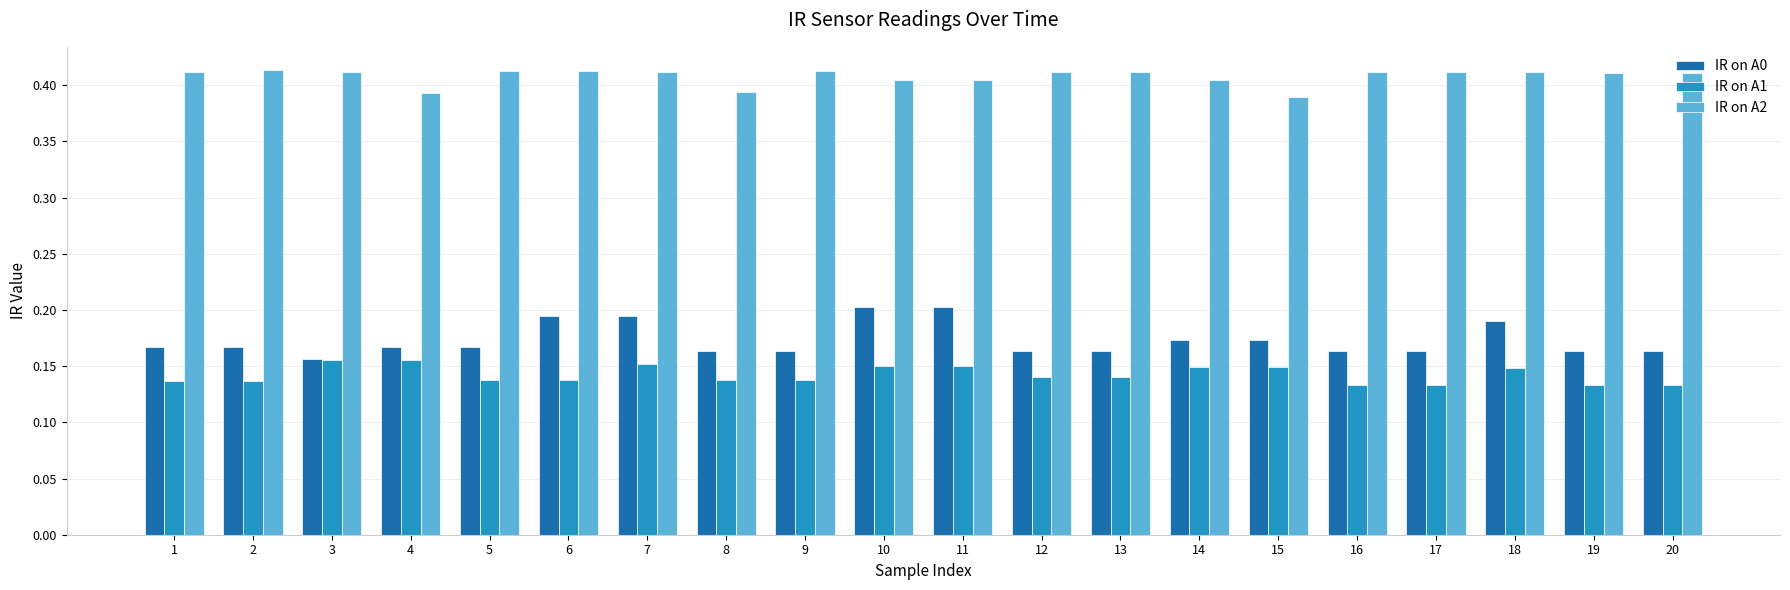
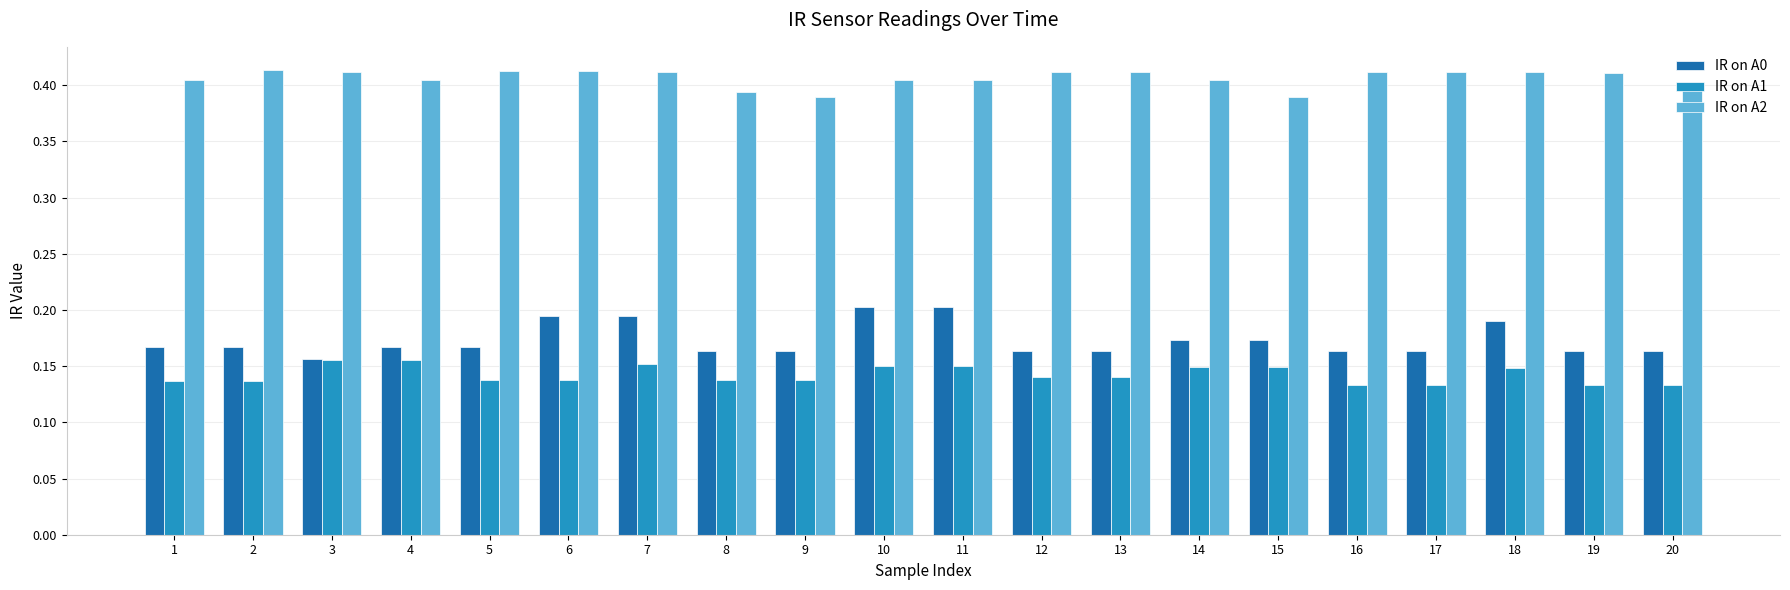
IR on A2, 1: 0.412 -> 0.405
IR on A2, 4: 0.393 -> 0.405
IR on A2, 9: 0.413 -> 0.389
IR on A2, 20: 0.411 -> 0.400
